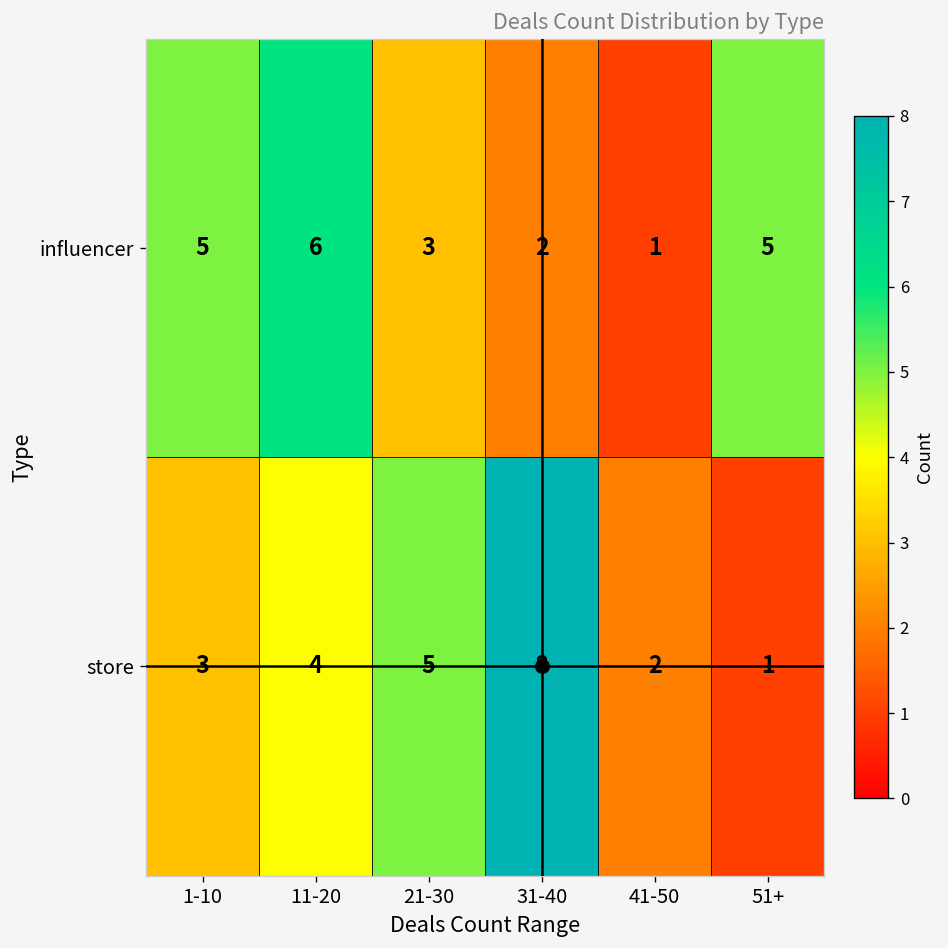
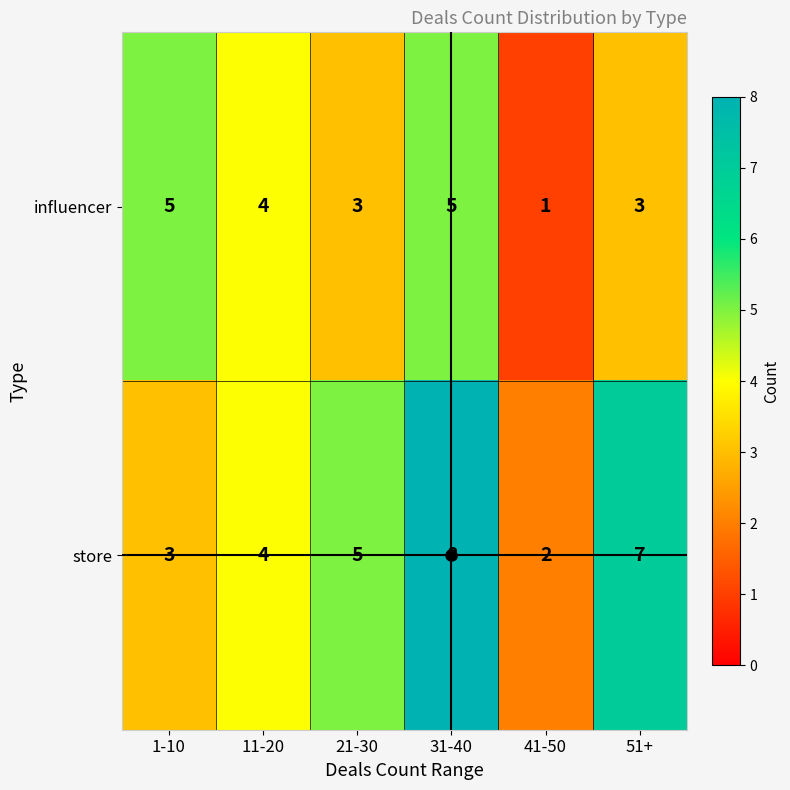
influencer, 11-20: 6 -> 4
influencer, 31-40: 2 -> 5
influencer, 51+: 5 -> 3
store, 51+: 1 -> 7
